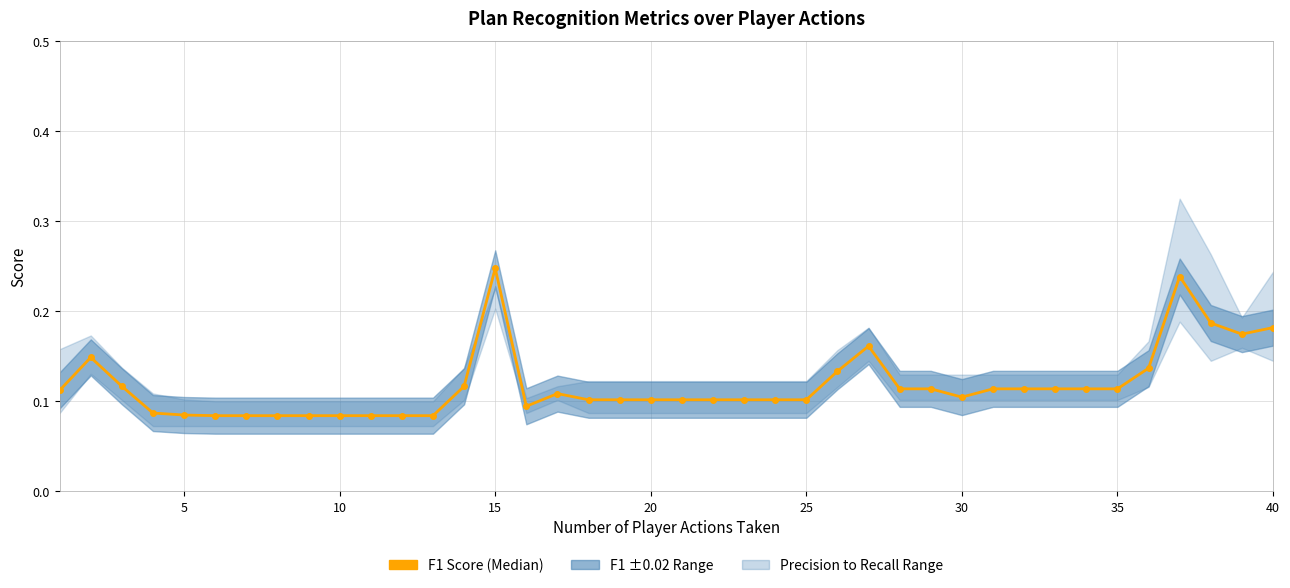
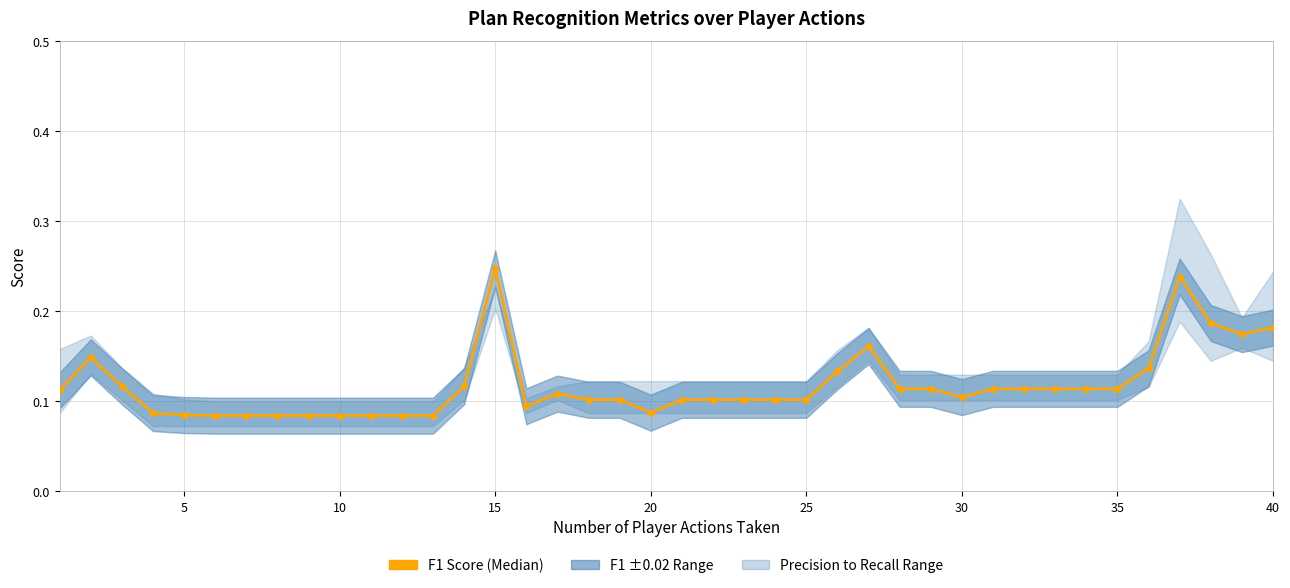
F1 Score (Median), 20: 0.10 -> 0.09
